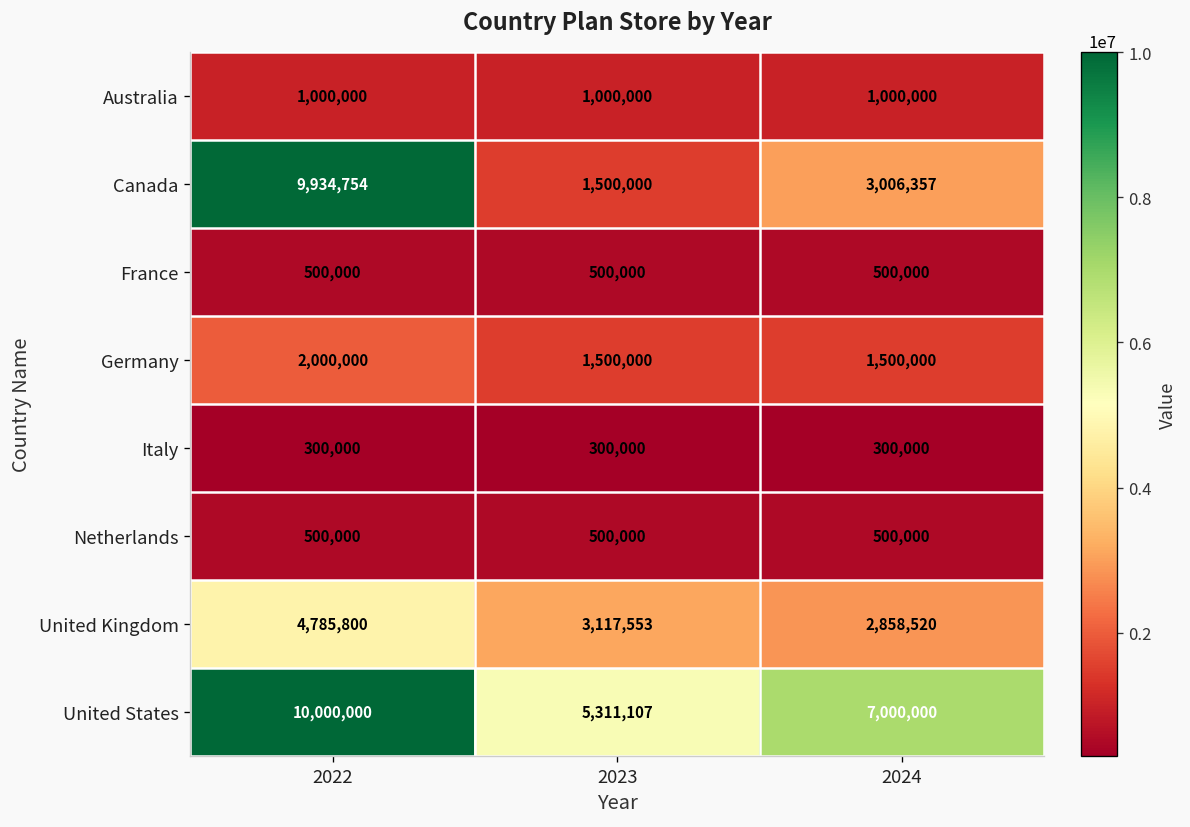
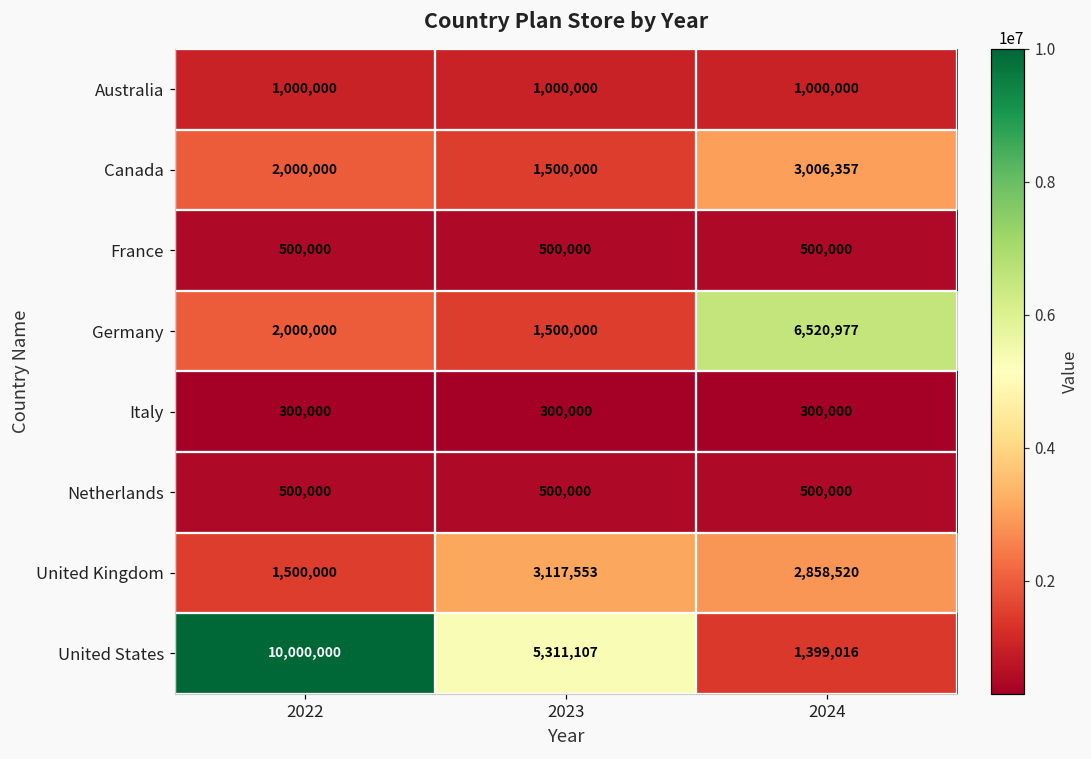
Canada, 2022: 9,934,754 -> 2,000,000
Germany, 2024: 1,500,000 -> 6,520,977
United Kingdom, 2022: 4,785,800 -> 1,500,000
United States, 2024: 7,000,000 -> 1,399,016
